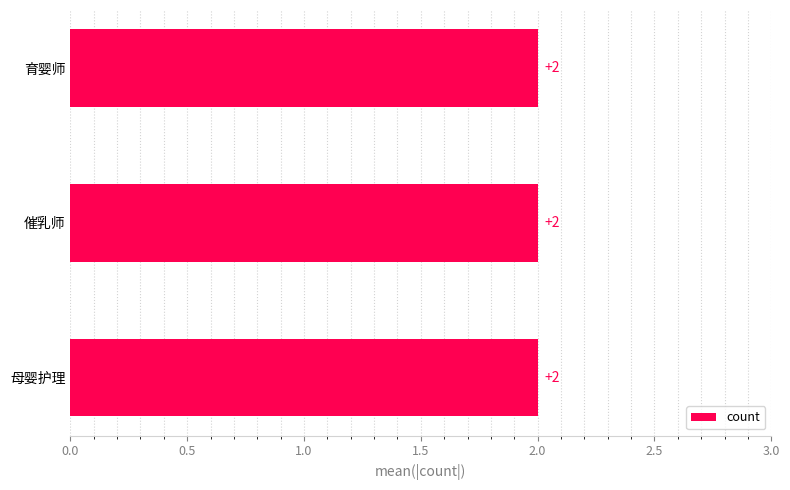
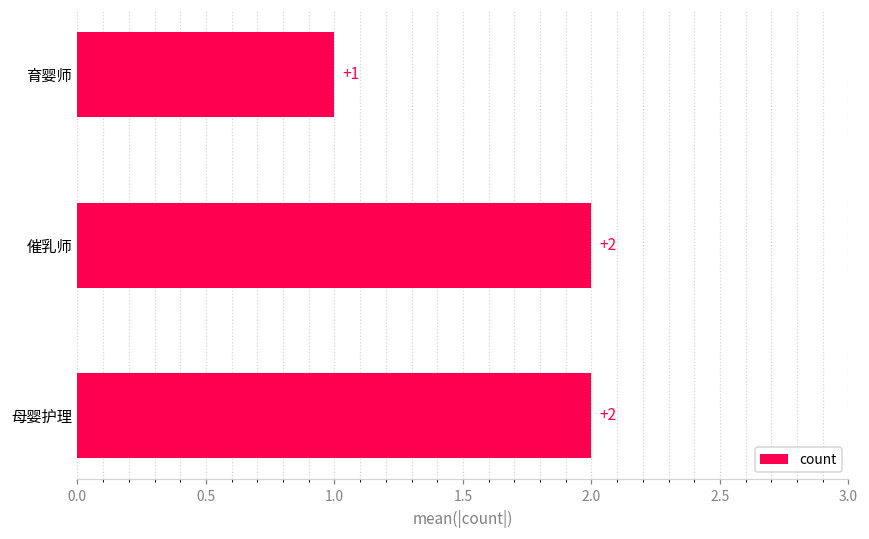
育婴师: +2 -> +1
